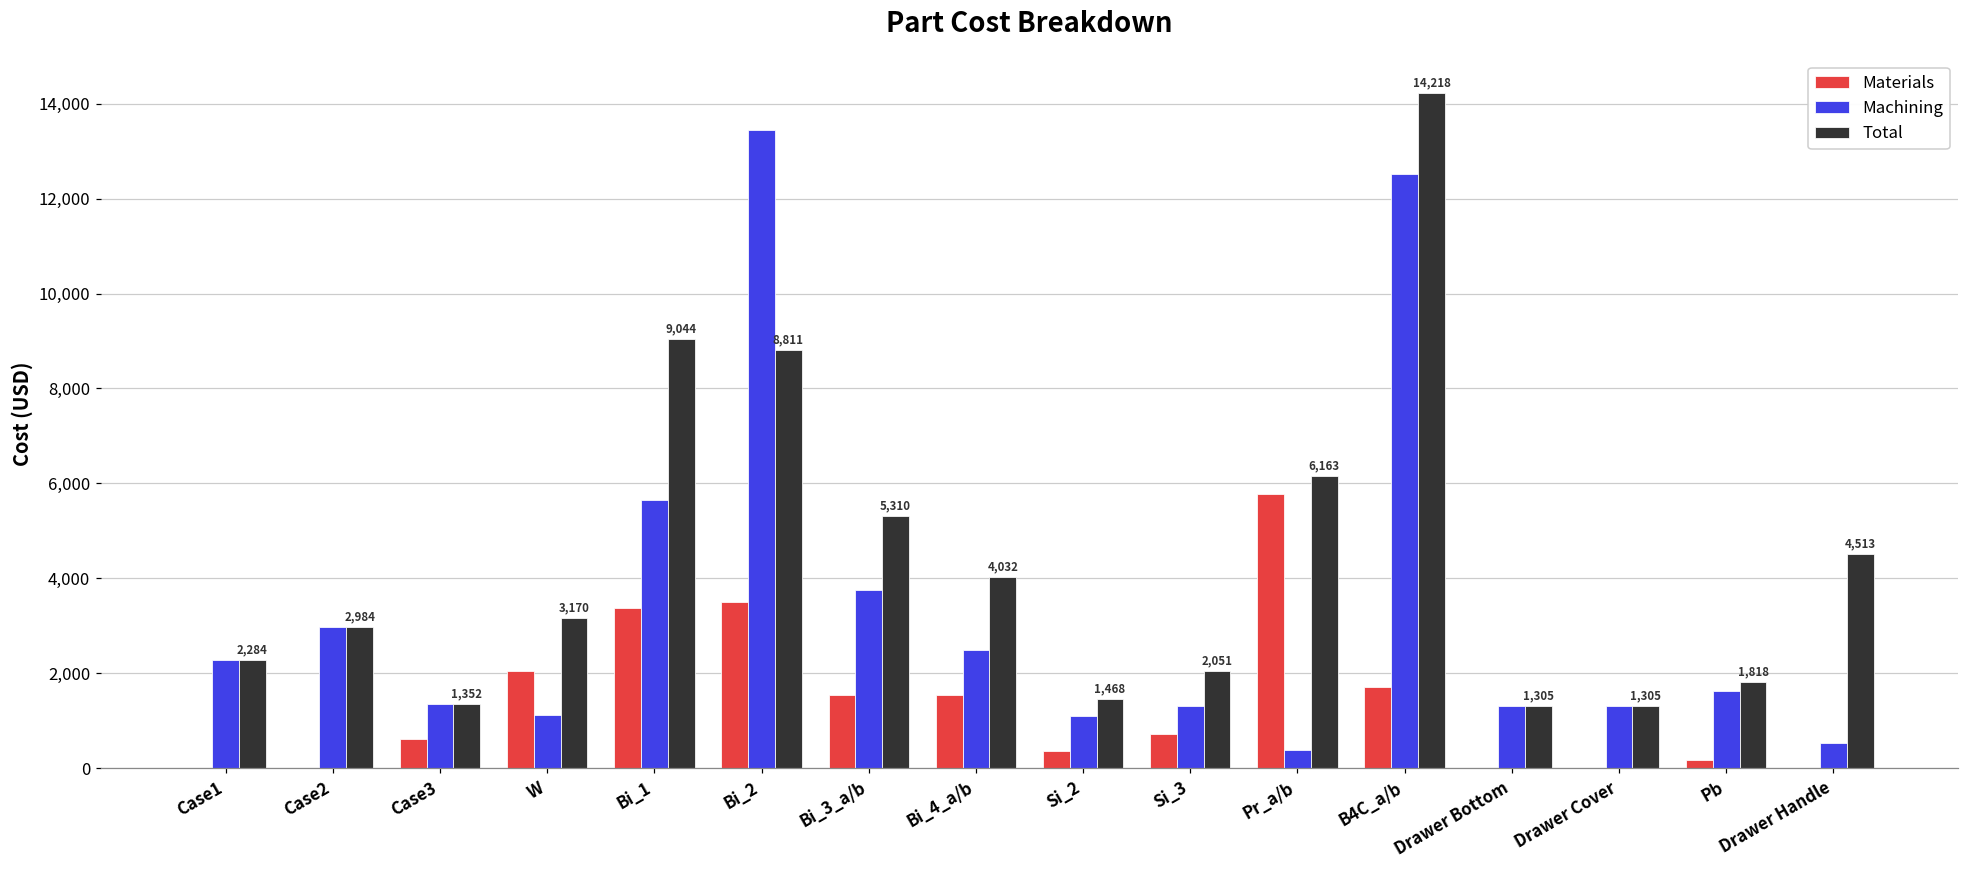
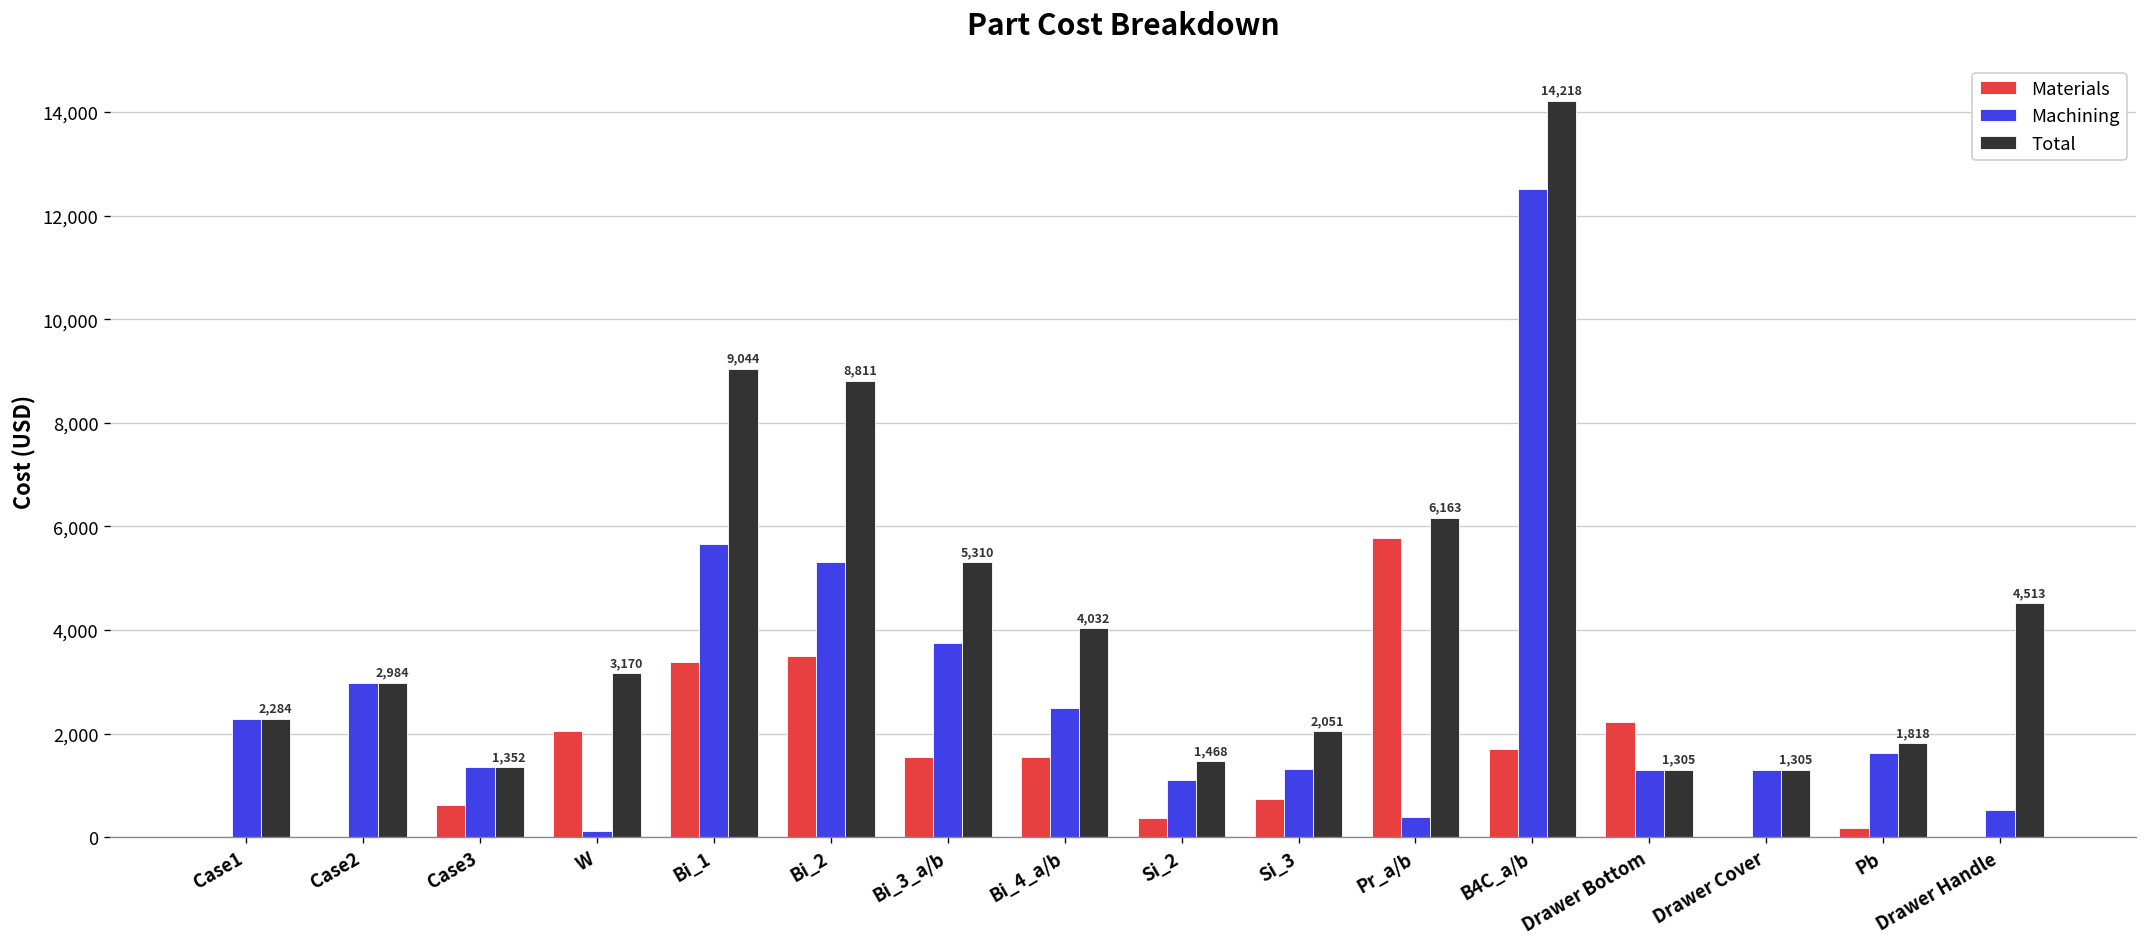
Machining, W: 1,100 -> 100
Machining, Bi_2: 13,500 -> 5,300
Materials, Drawer Bottom: 0 -> 2,200
